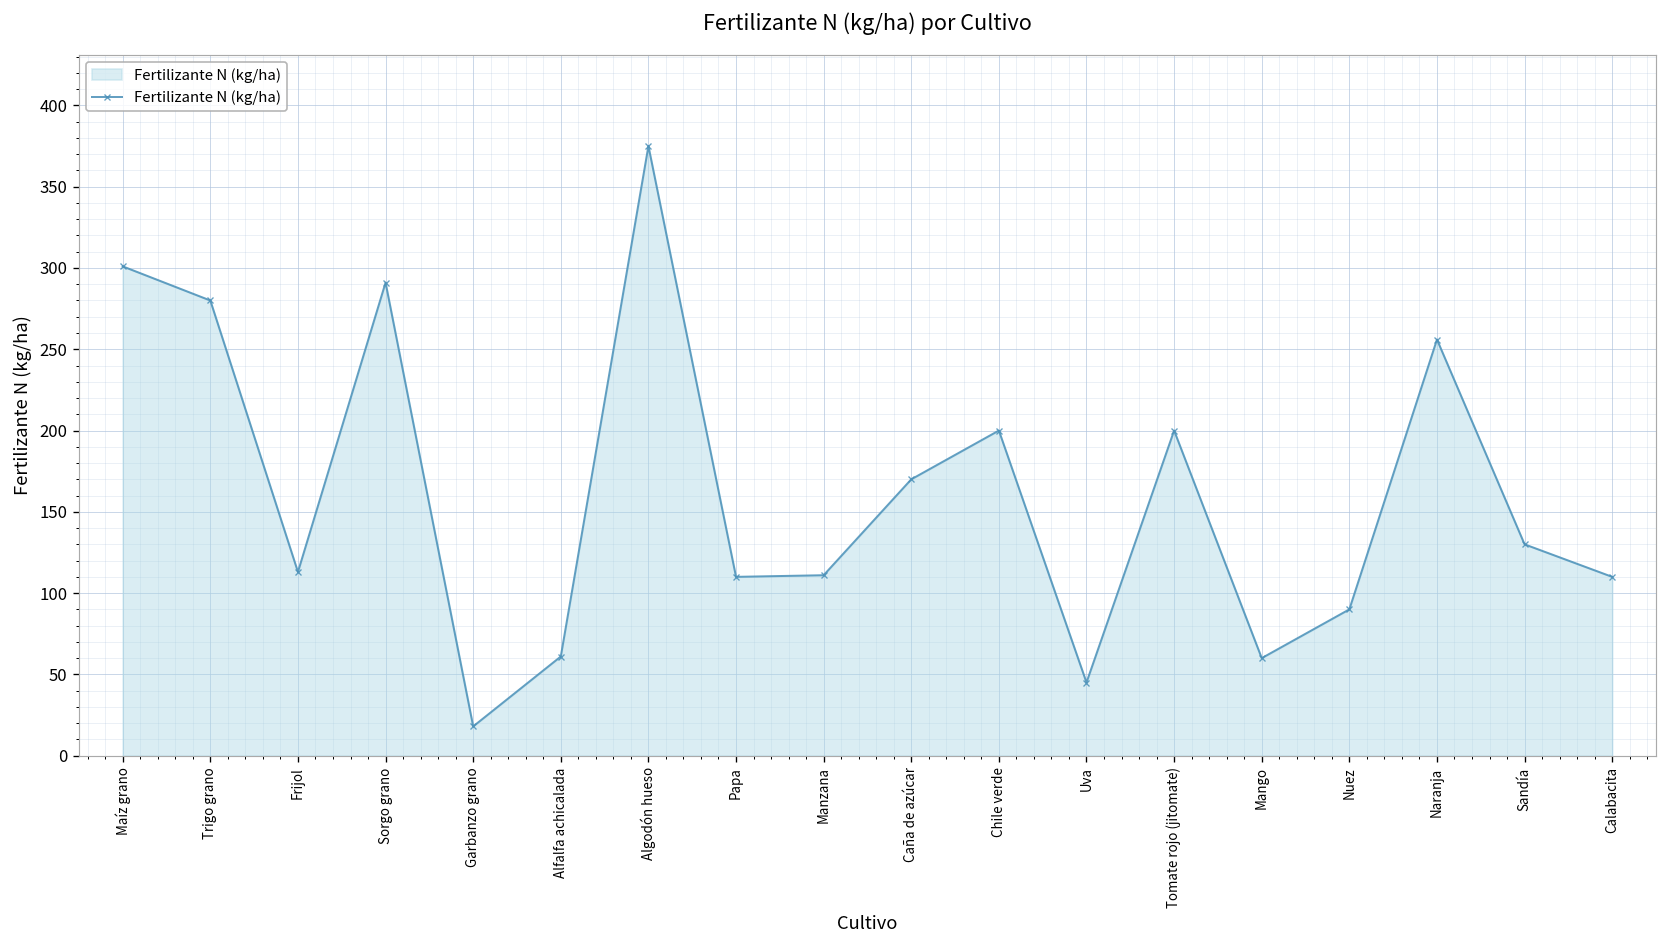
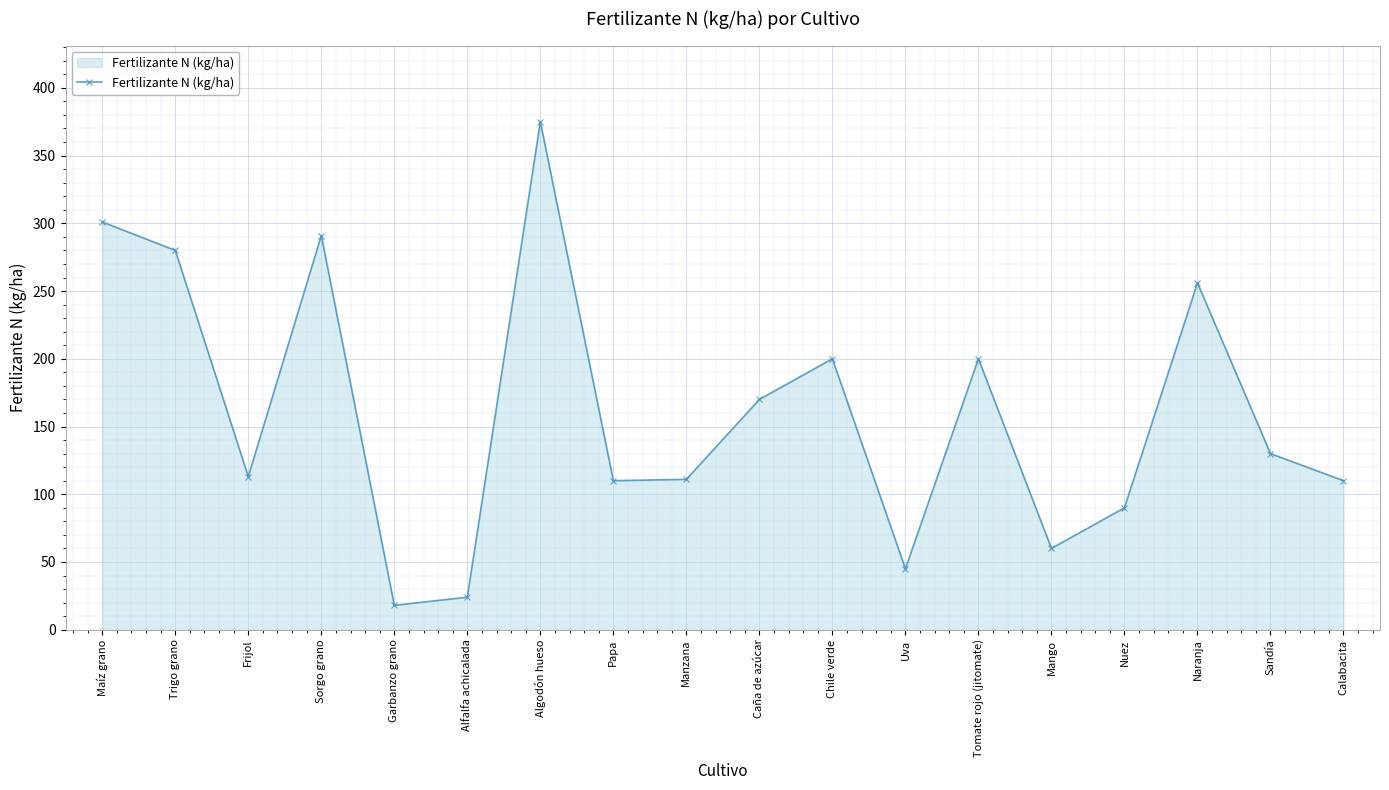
Alfalfa achicalada: 61 -> 24
